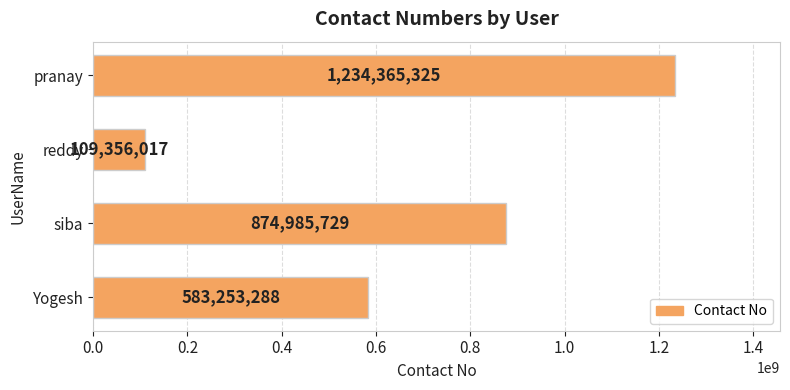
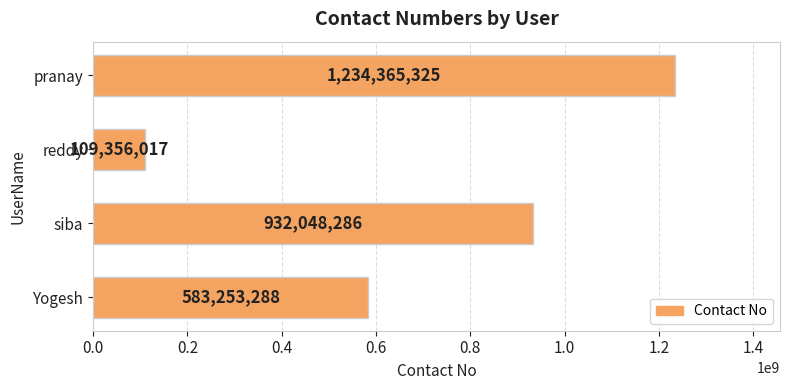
siba: 874,985,729 -> 932,048,286
